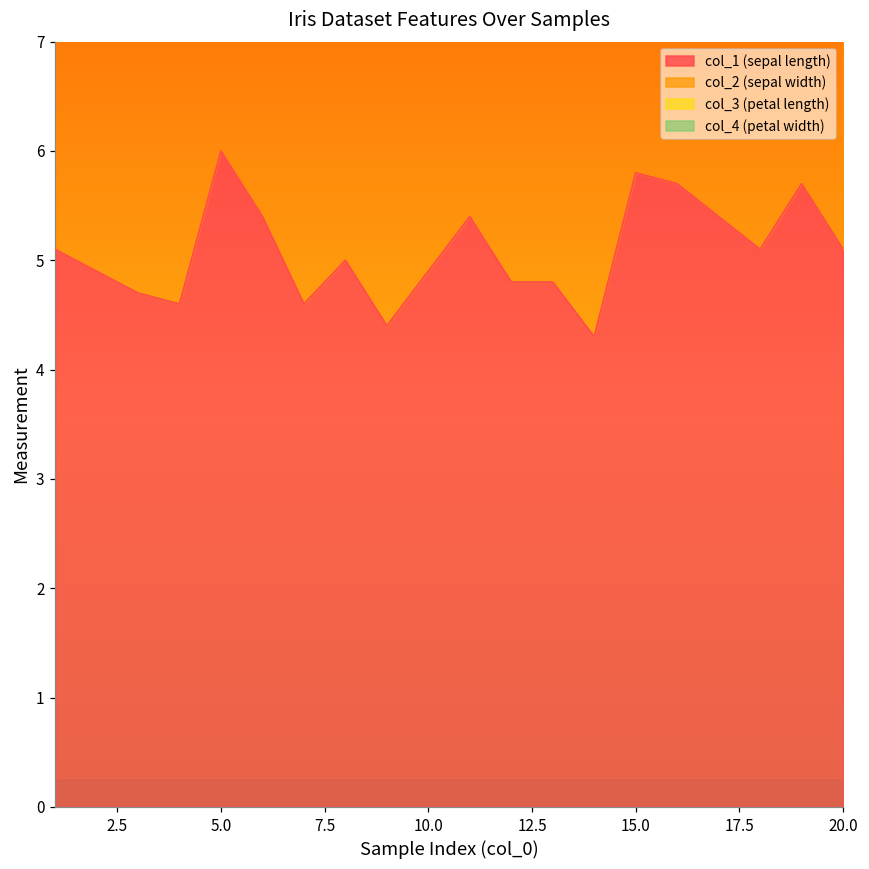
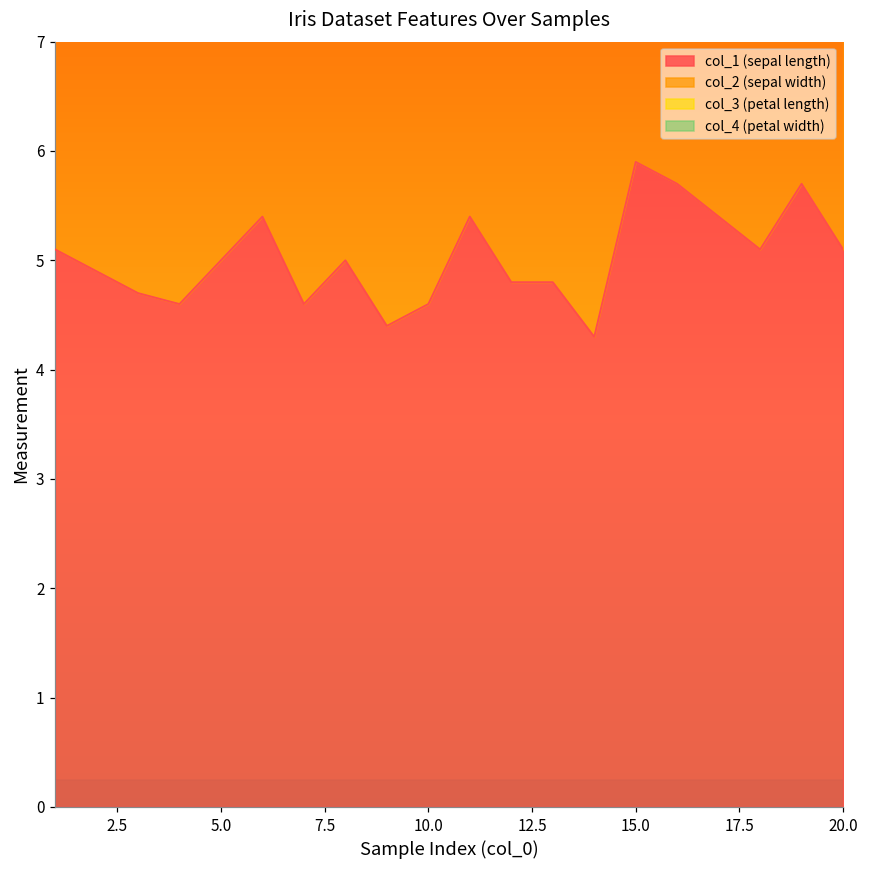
col_1 (sepal length), 5.0: 6 -> 5
col_1 (sepal length), 10.0: 4.9 -> 4.6
col_1 (sepal length), 15.0: 5.8 -> 5.9
